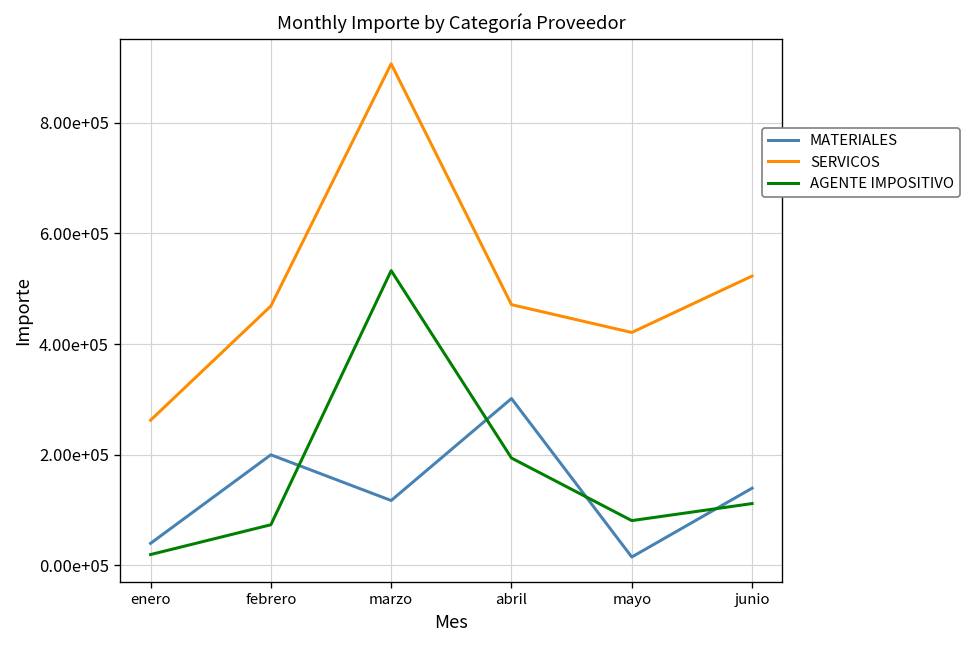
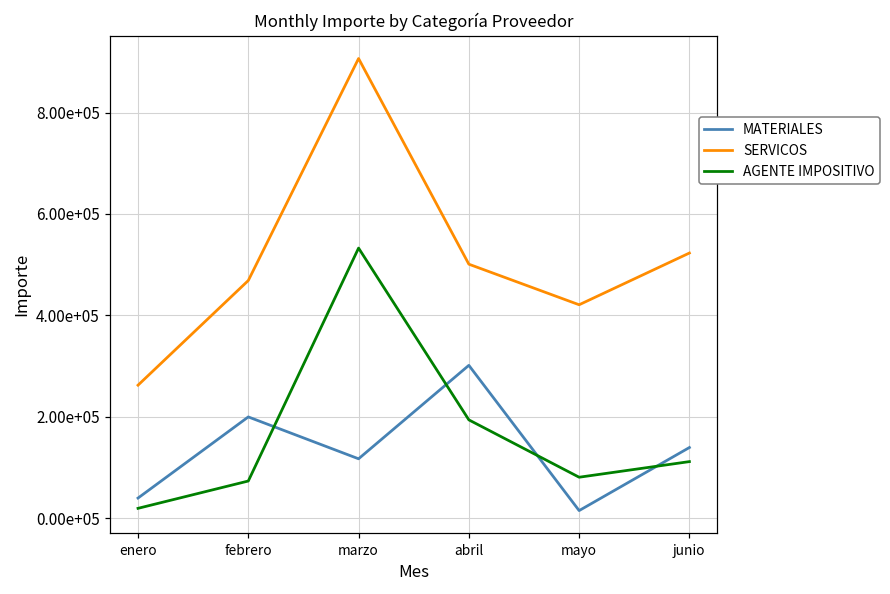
SERVICOS, abril: 470000 -> 500000
